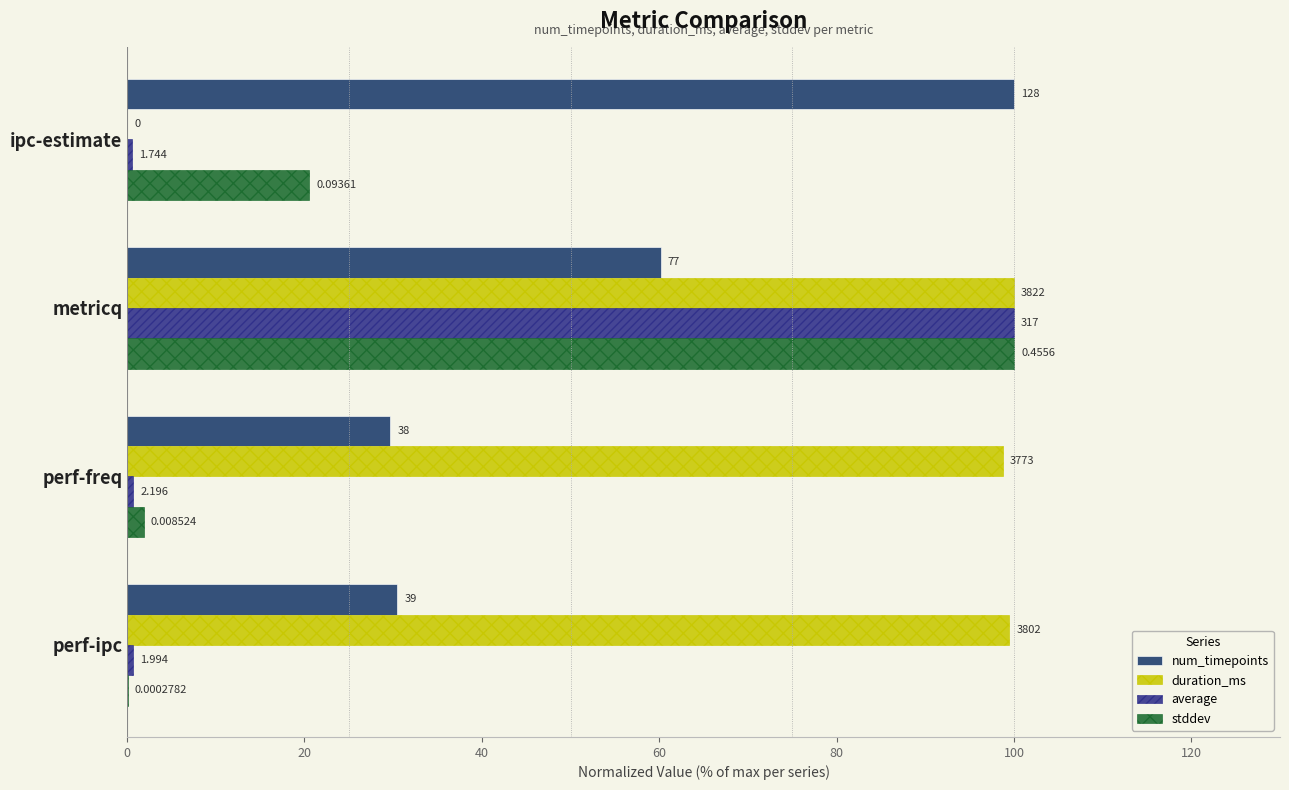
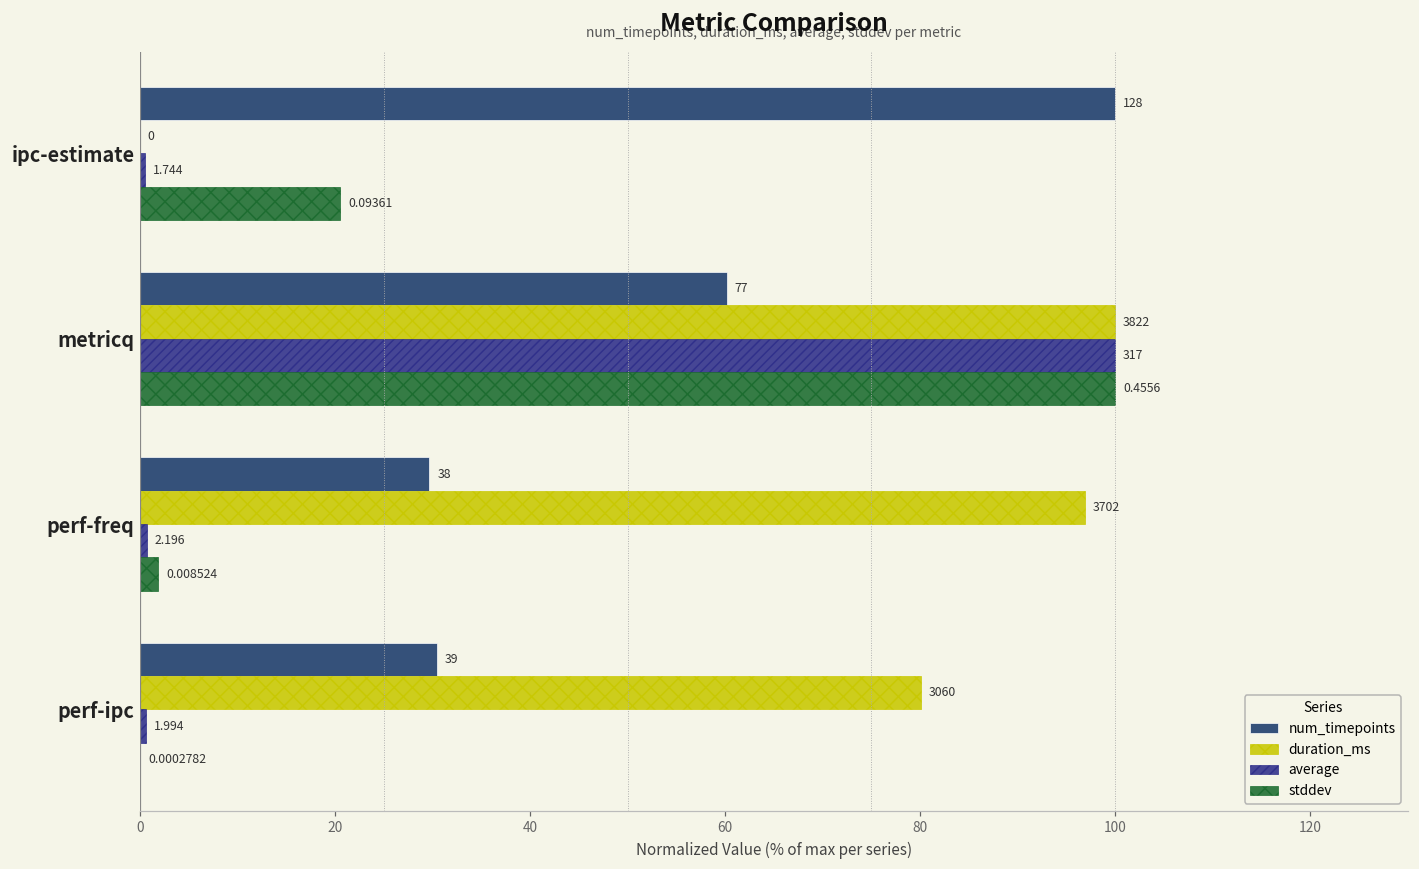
duration_ms, perf-freq: 3773 -> 3702
duration_ms, perf-ipc: 3802 -> 3060
